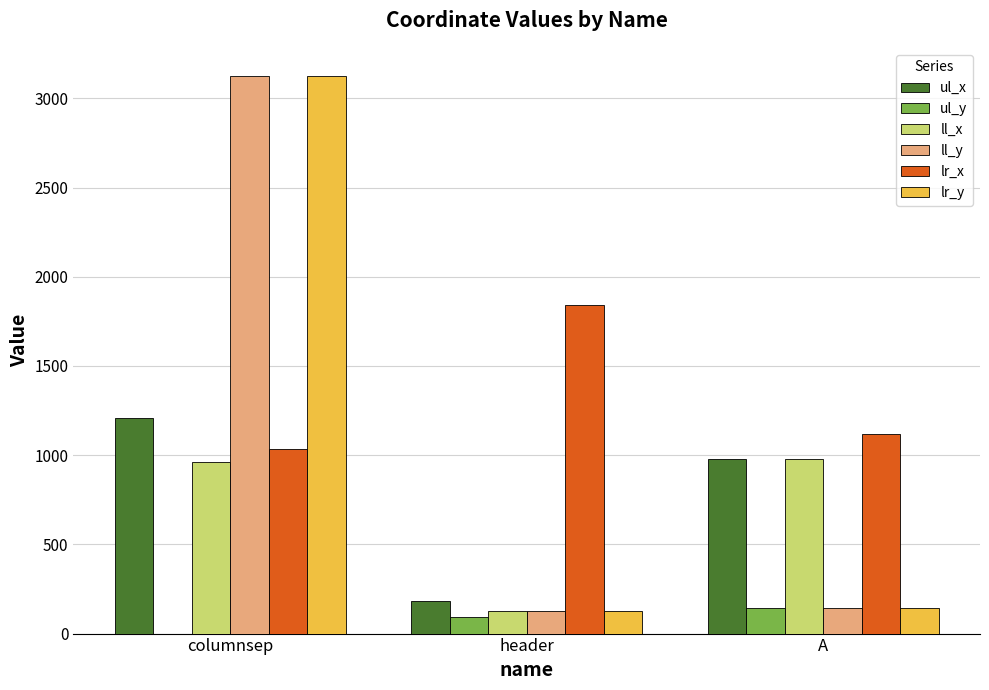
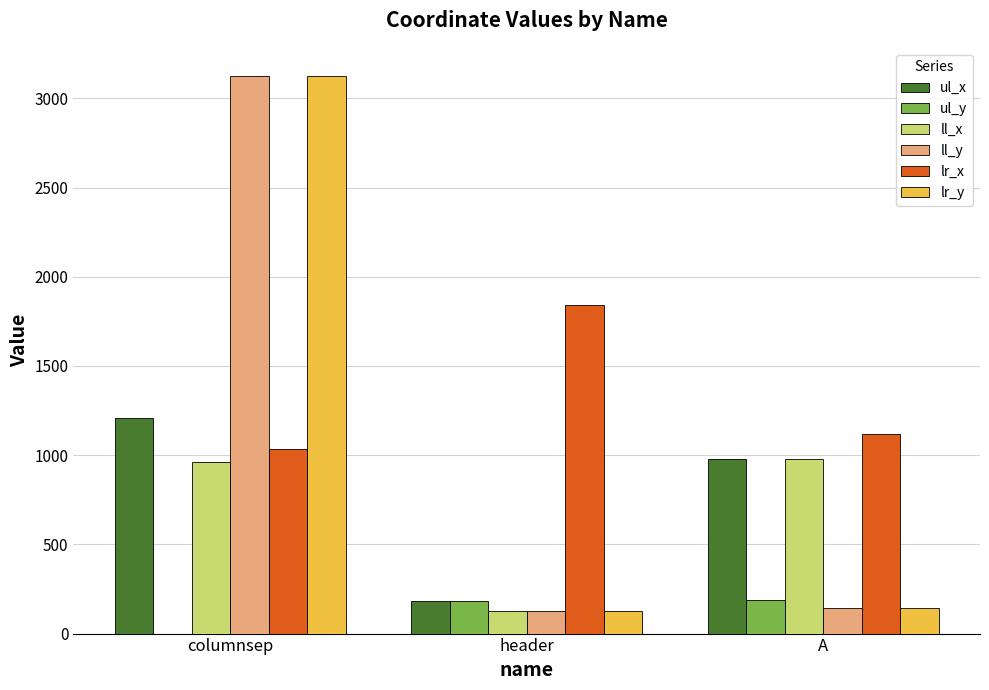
ul_y, header: 100 -> 190
ul_y, A: 140 -> 190
